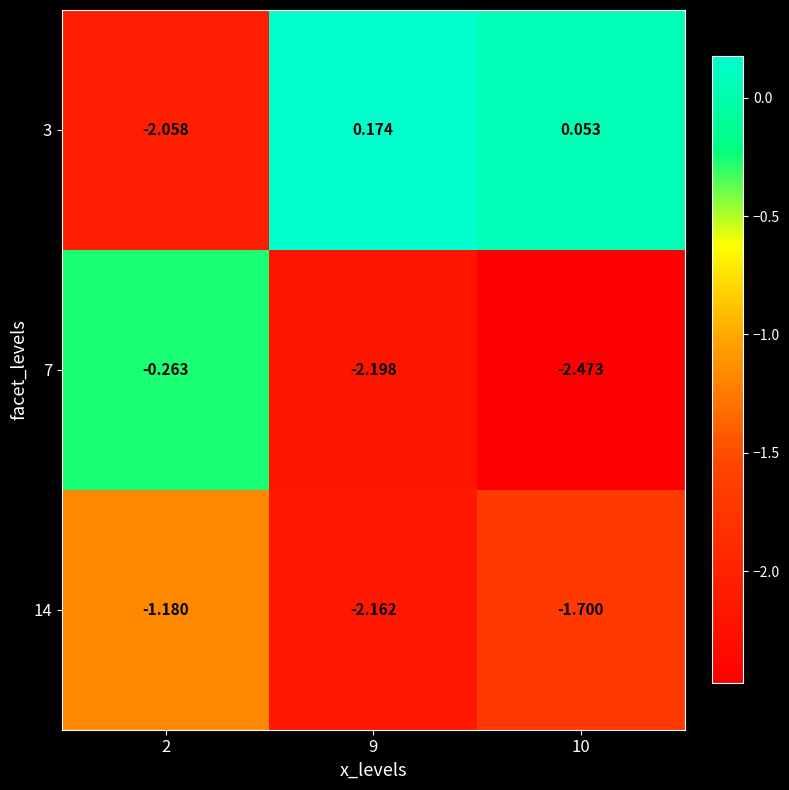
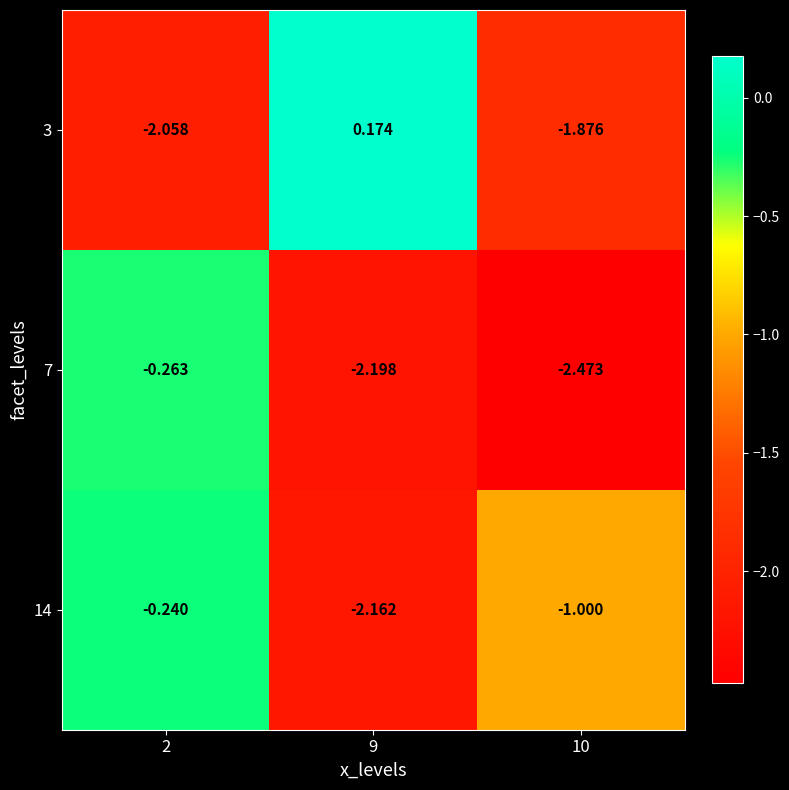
3, 10: 0.053 -> -1.876
14, 2: -1.180 -> -0.240
14, 10: -1.700 -> -1.000
